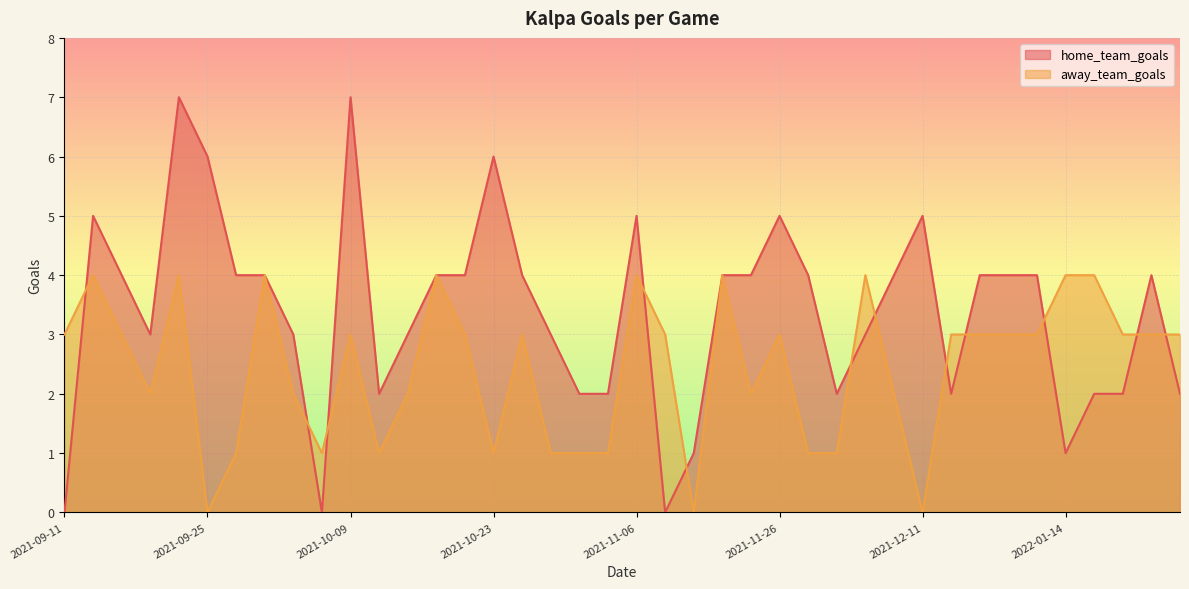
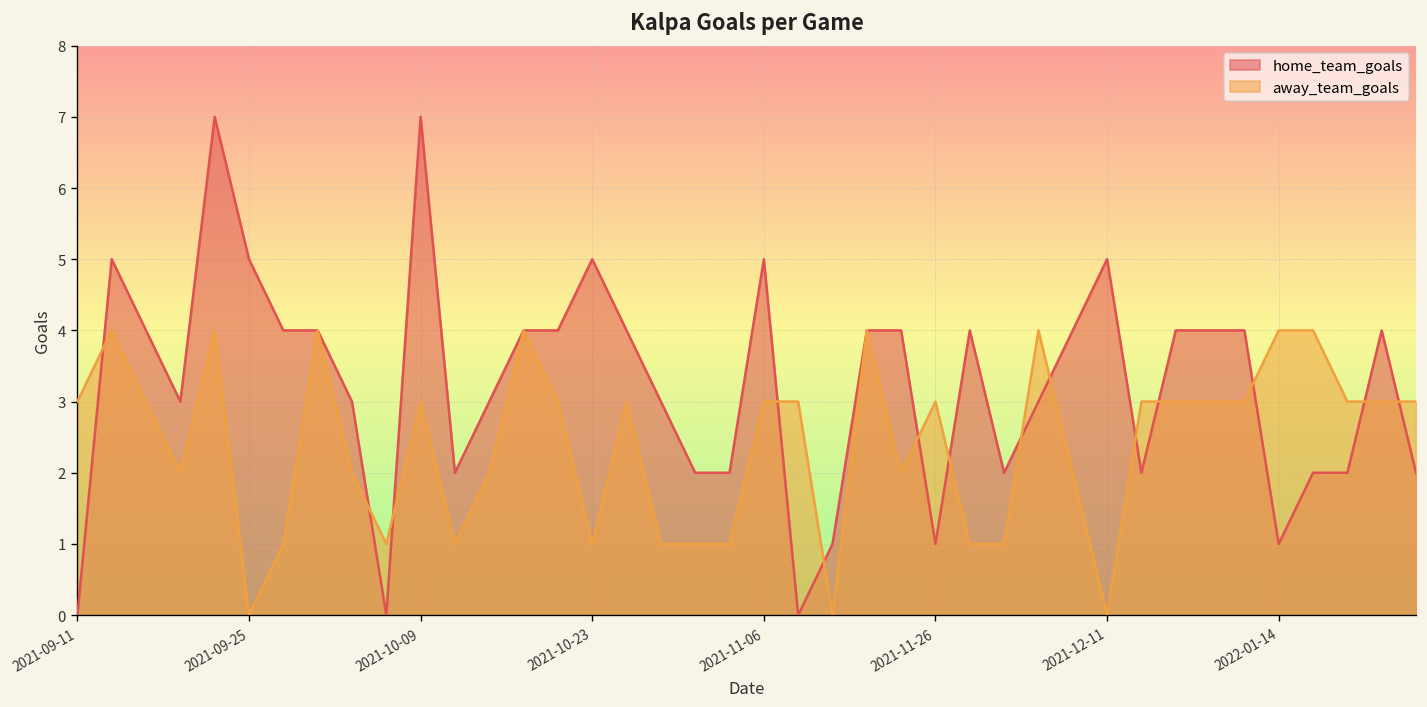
home_team_goals, 2021-09-25: 6 -> 5
home_team_goals, 2021-10-23: 6 -> 5
away_team_goals, 2021-11-06: 4 -> 3
home_team_goals, 2021-11-26: 5 -> 1
